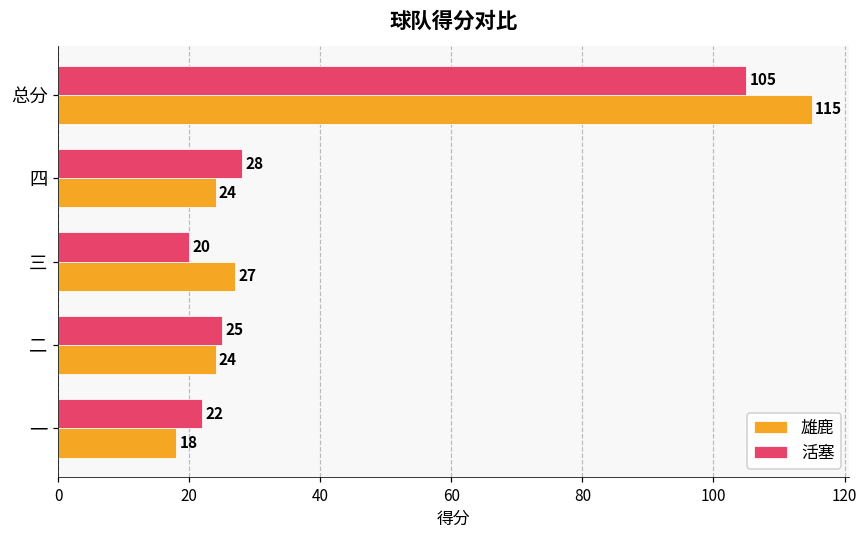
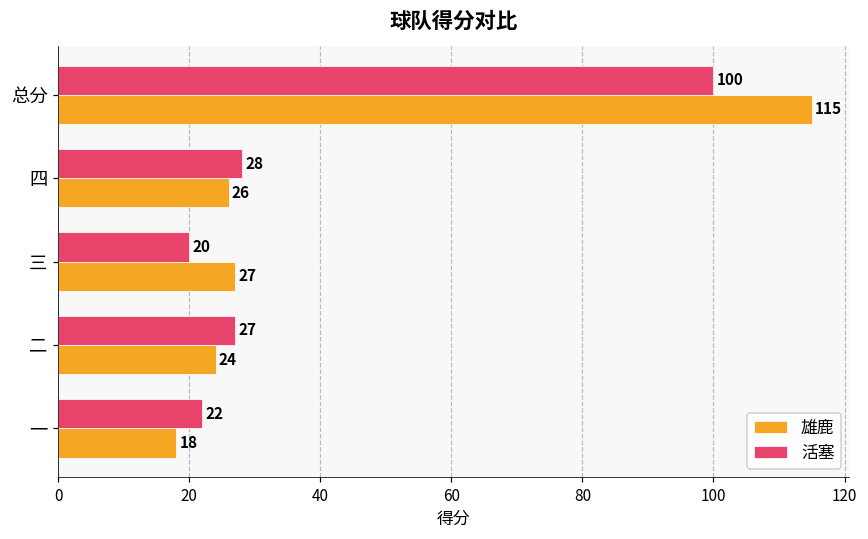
活塞, 总分: 105 -> 100
雄鹿, 四: 24 -> 26
活塞, 二: 25 -> 27
